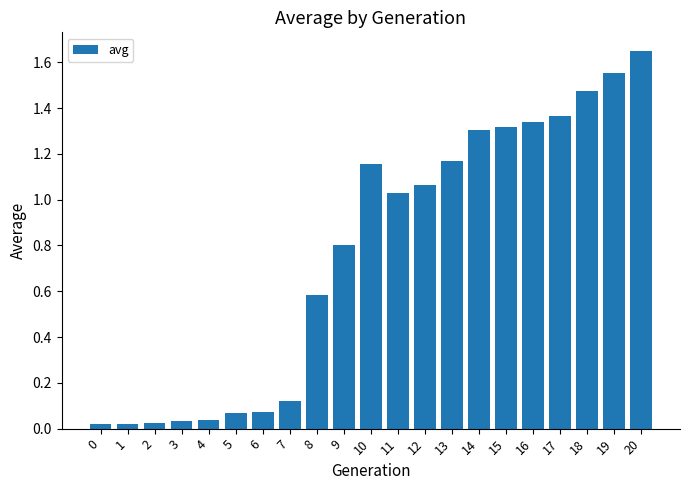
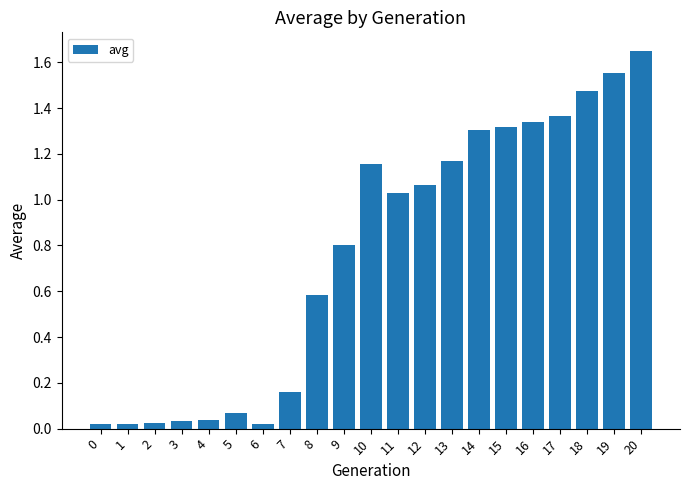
6: 0.07 -> 0.02
7: 0.12 -> 0.16
